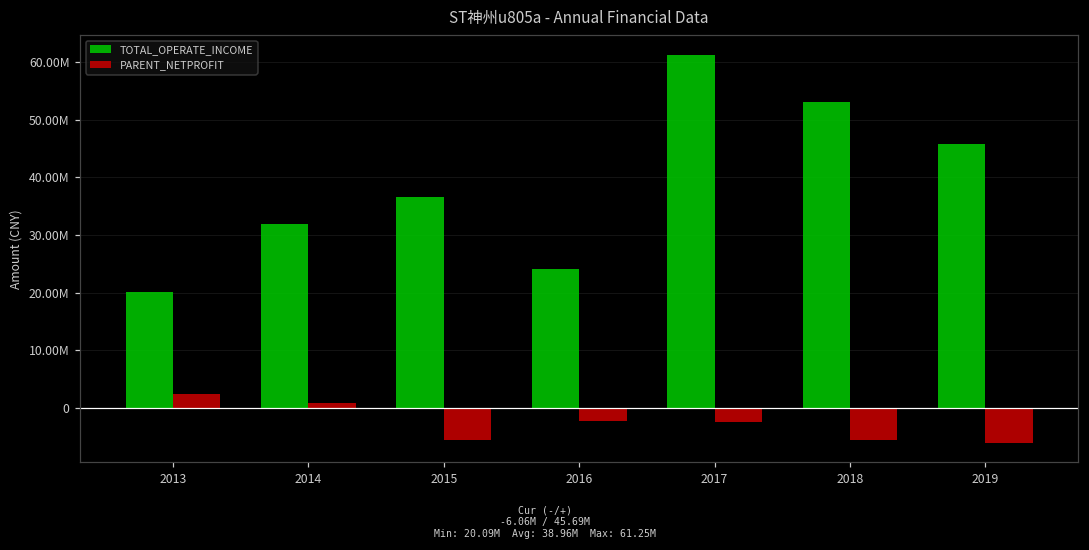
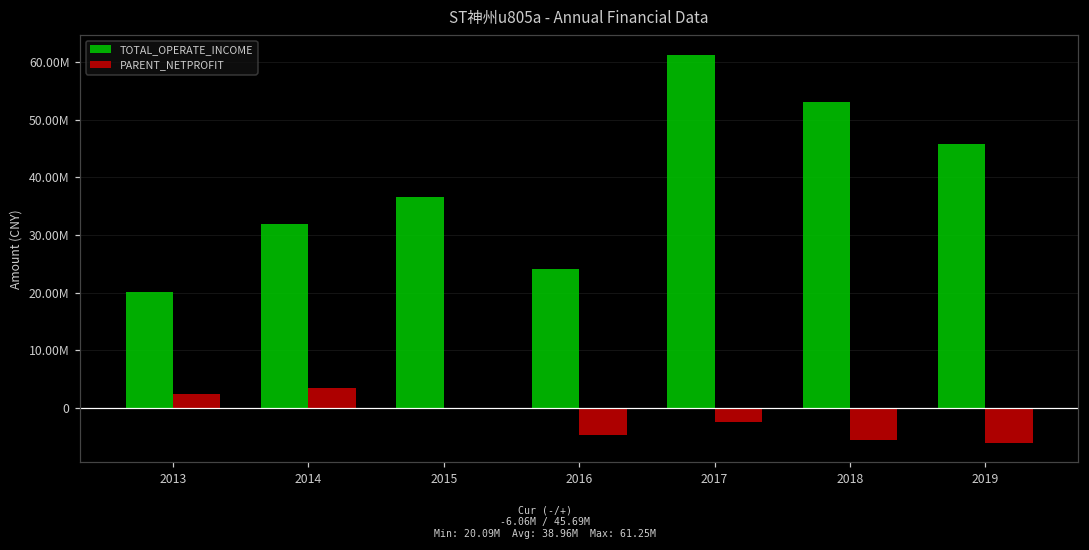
PARENT_NETPROFIT, 2014: 1000000 -> 3000000
PARENT_NETPROFIT, 2015: -6000000 -> 0
PARENT_NETPROFIT, 2016: -2000000 -> -5000000
